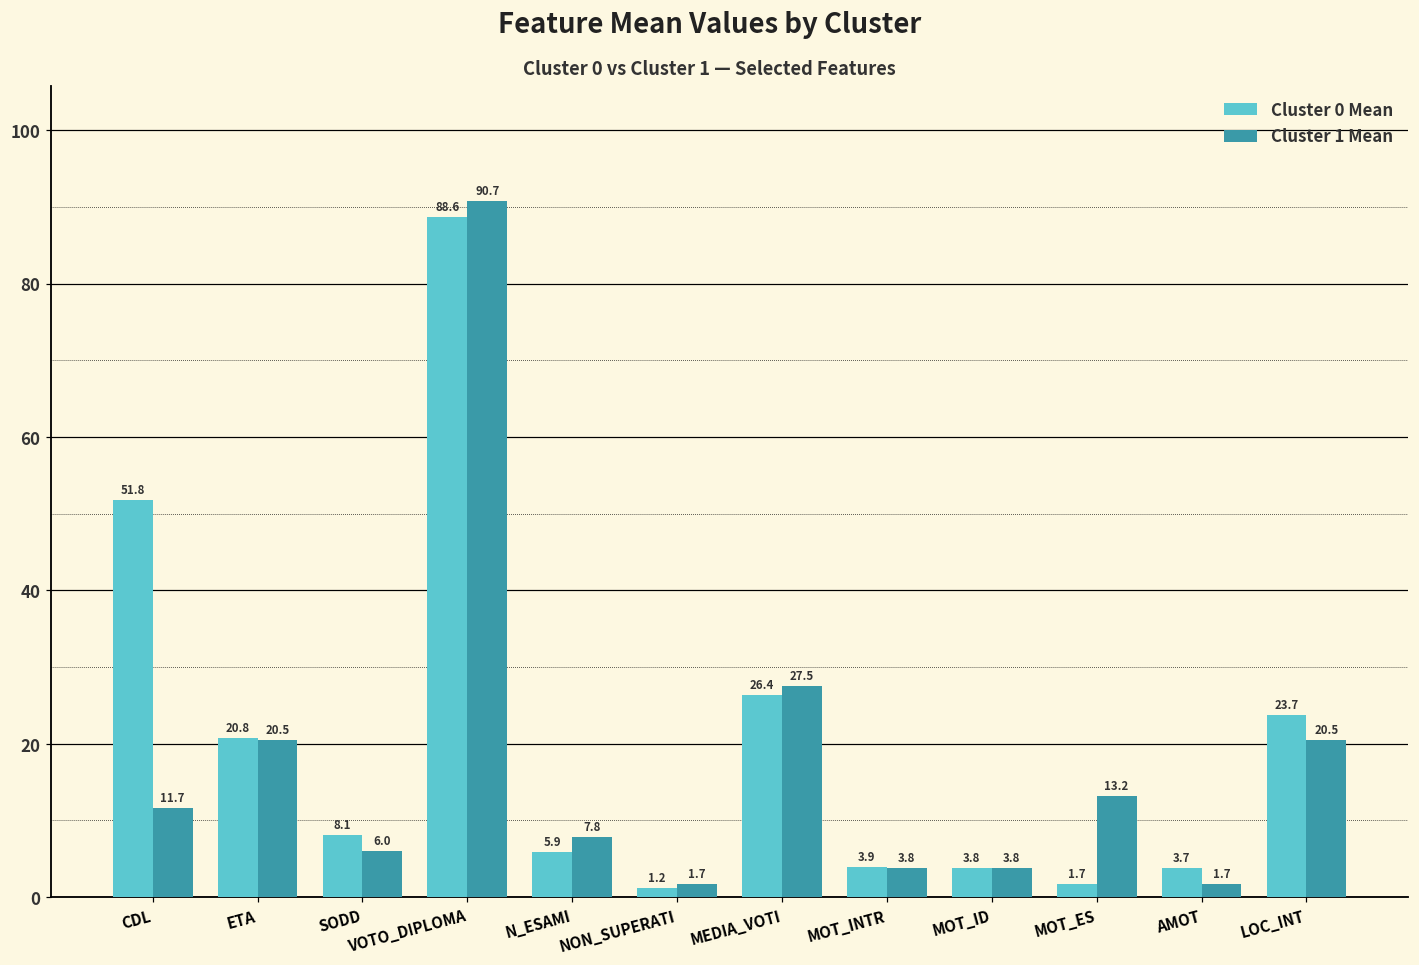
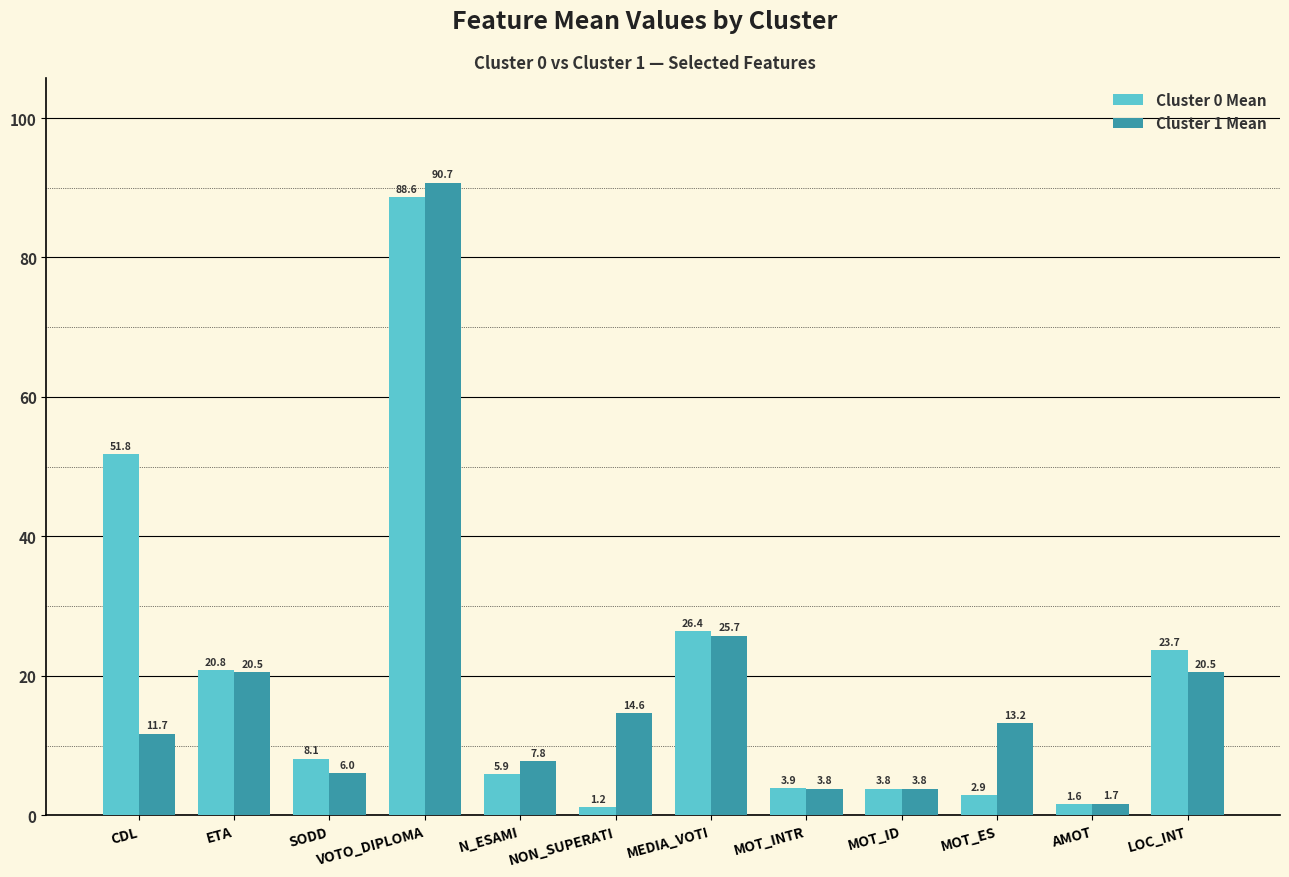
Cluster 1 Mean, NON_SUPERATI: 1.7 -> 14.6
Cluster 1 Mean, MEDIA_VOTI: 27.5 -> 25.7
Cluster 0 Mean, MOT_ES: 1.7 -> 2.9
Cluster 0 Mean, AMOT: 3.7 -> 1.6
